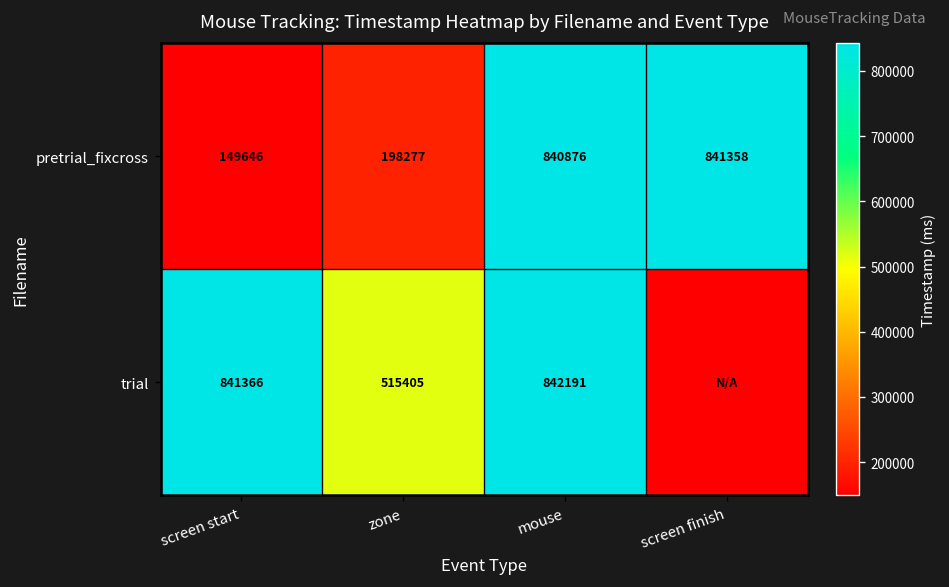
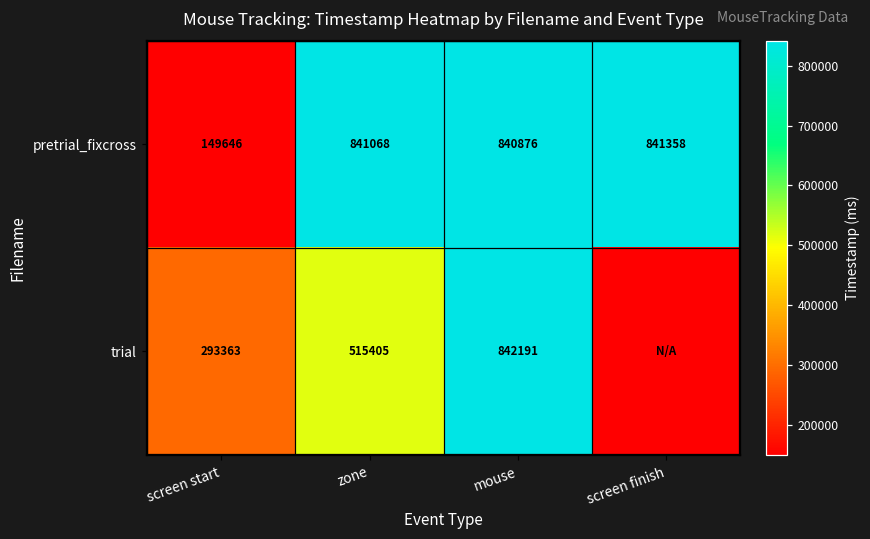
pretrial_fixcross, zone: 198277 -> 841068
trial, screen start: 841366 -> 293363
